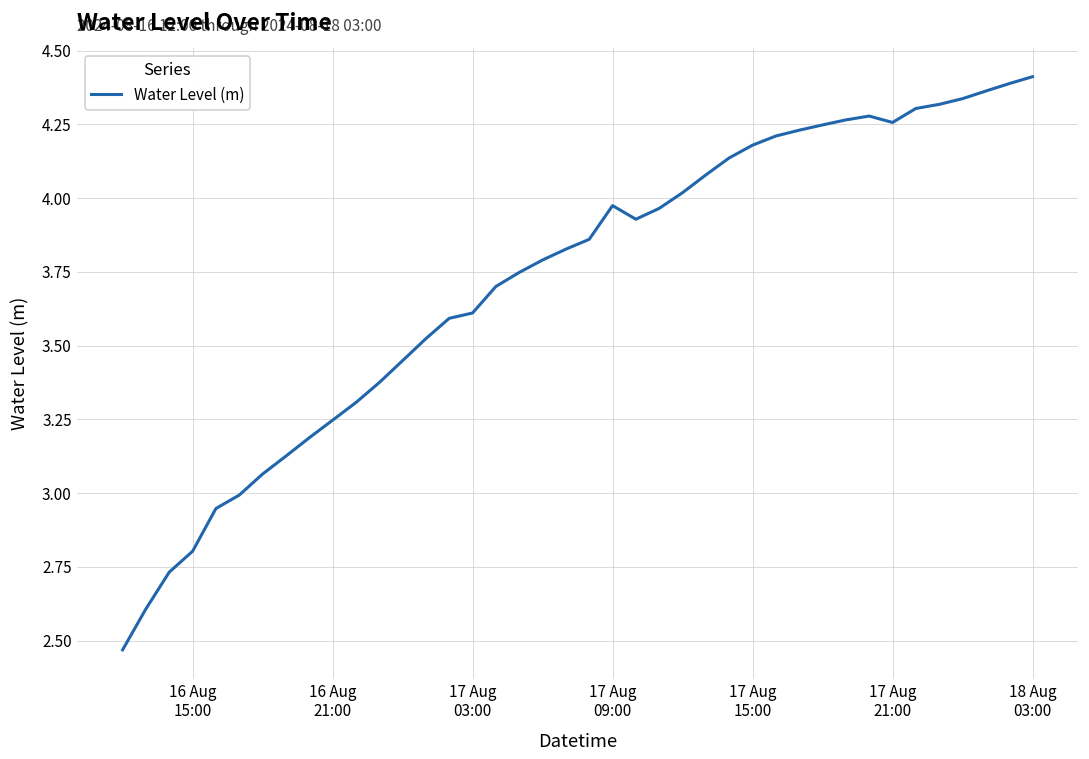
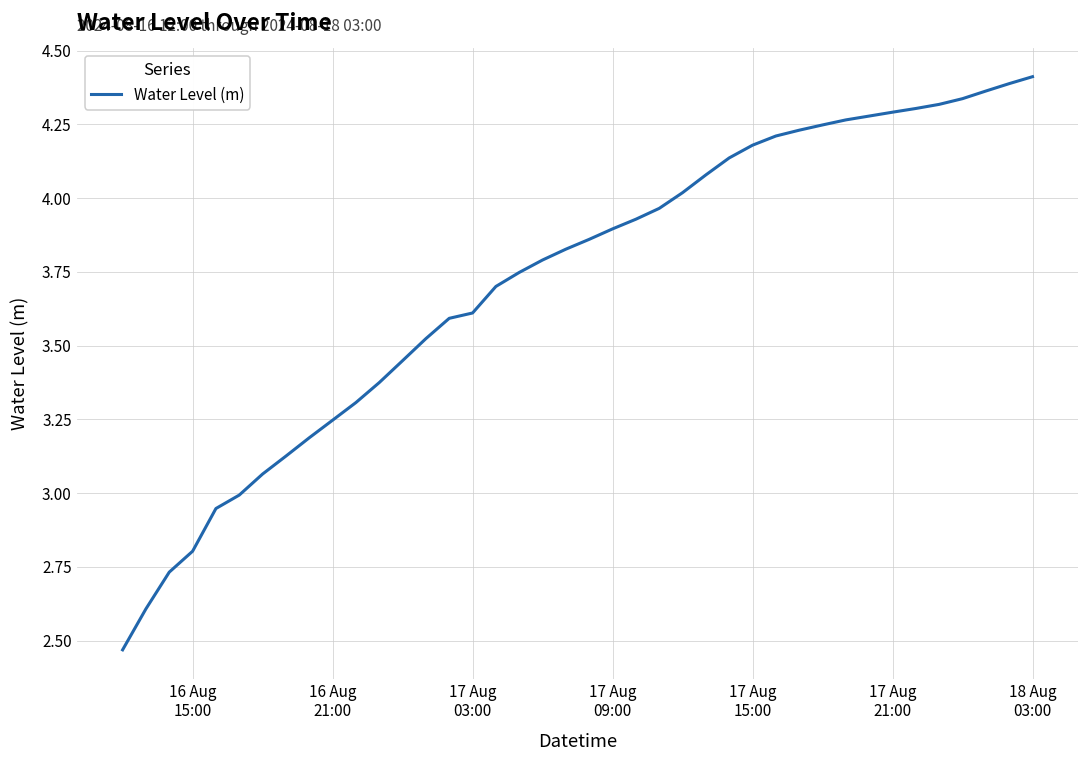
17 Aug 09:00: 3.97 -> 3.90
17 Aug 21:00: 4.26 -> 4.29
